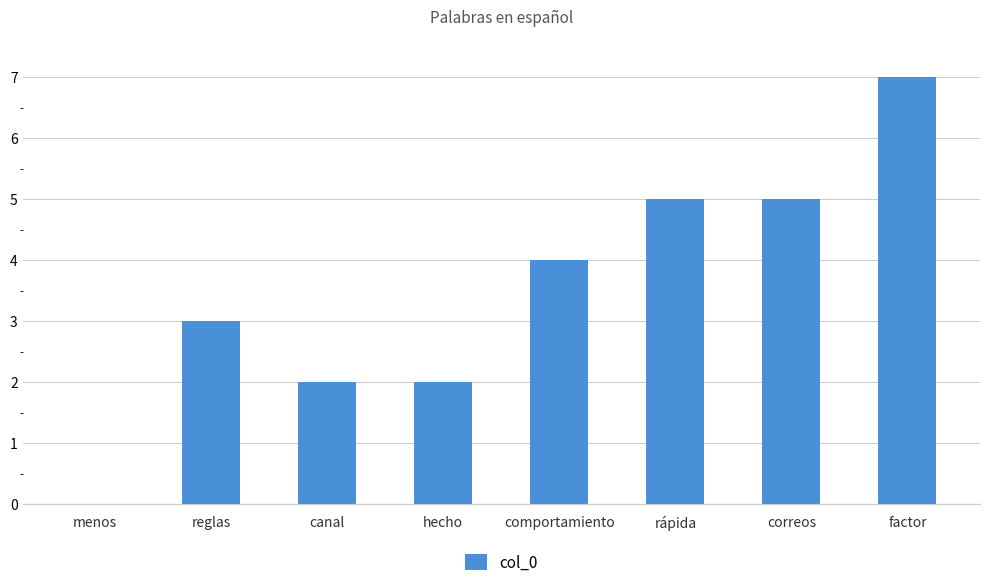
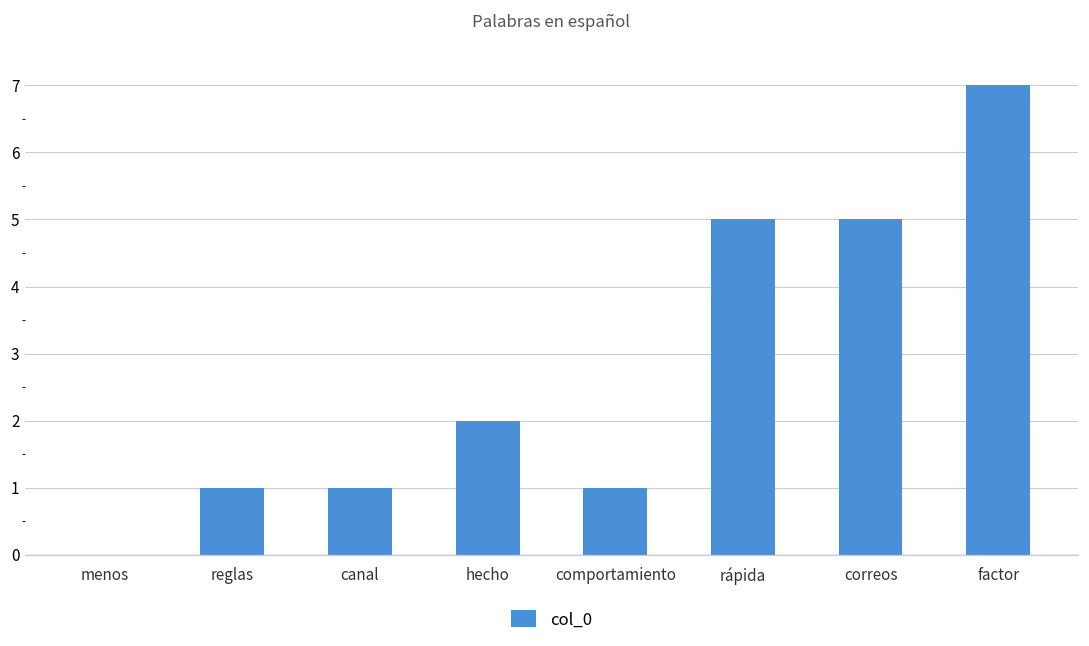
reglas: 3 -> 1
canal: 2 -> 1
comportamiento: 4 -> 1
